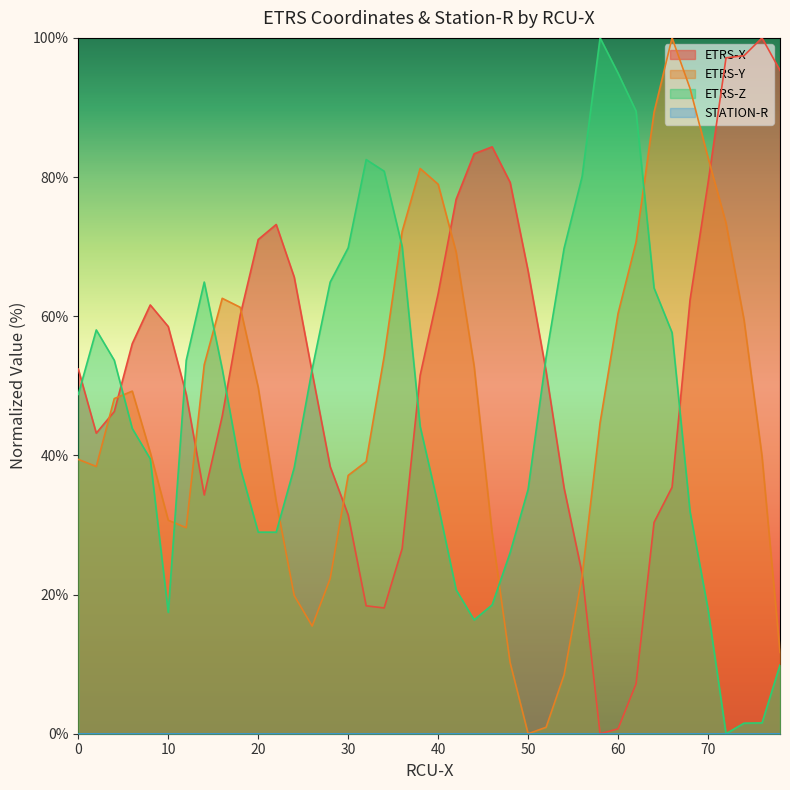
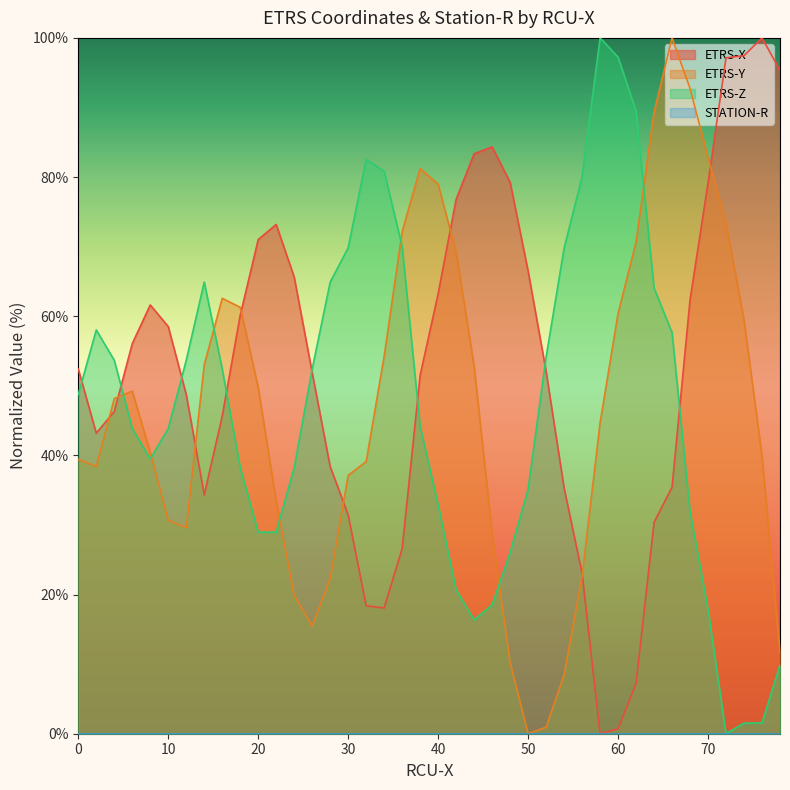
ETRS-Z, 10: 17% -> 44%
ETRS-Z, 60: 95% -> 97%
